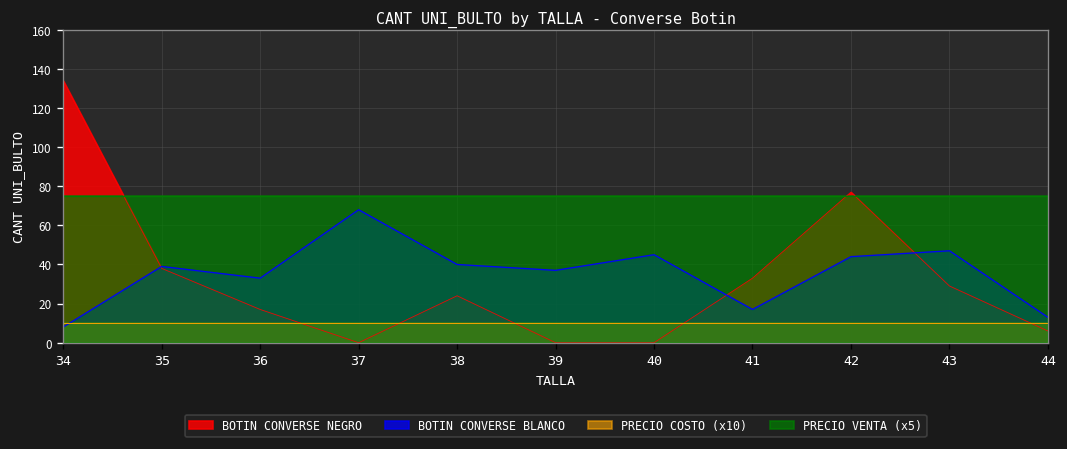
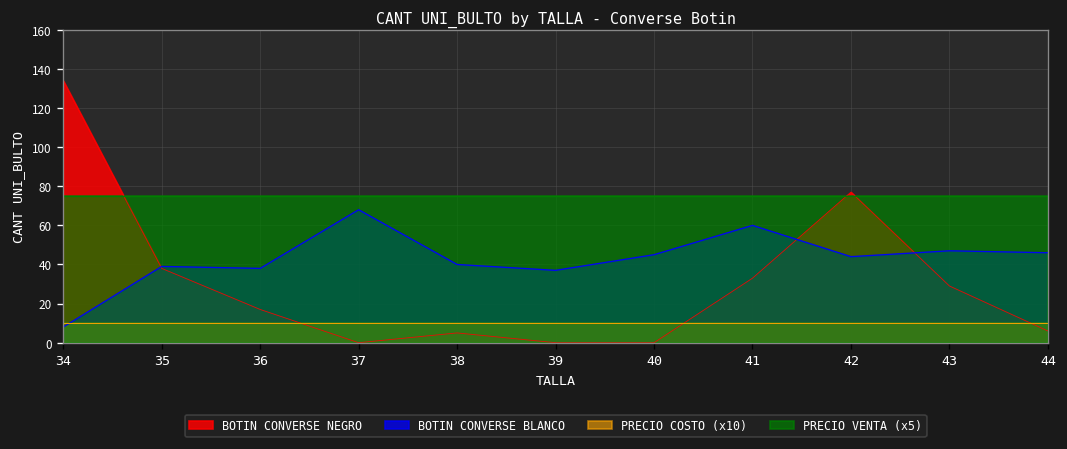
BOTIN CONVERSE BLANCO, 36: 33 -> 38
BOTIN CONVERSE NEGRO, 38: 24 -> 5
BOTIN CONVERSE BLANCO, 41: 17 -> 60
BOTIN CONVERSE BLANCO, 44: 13 -> 46
